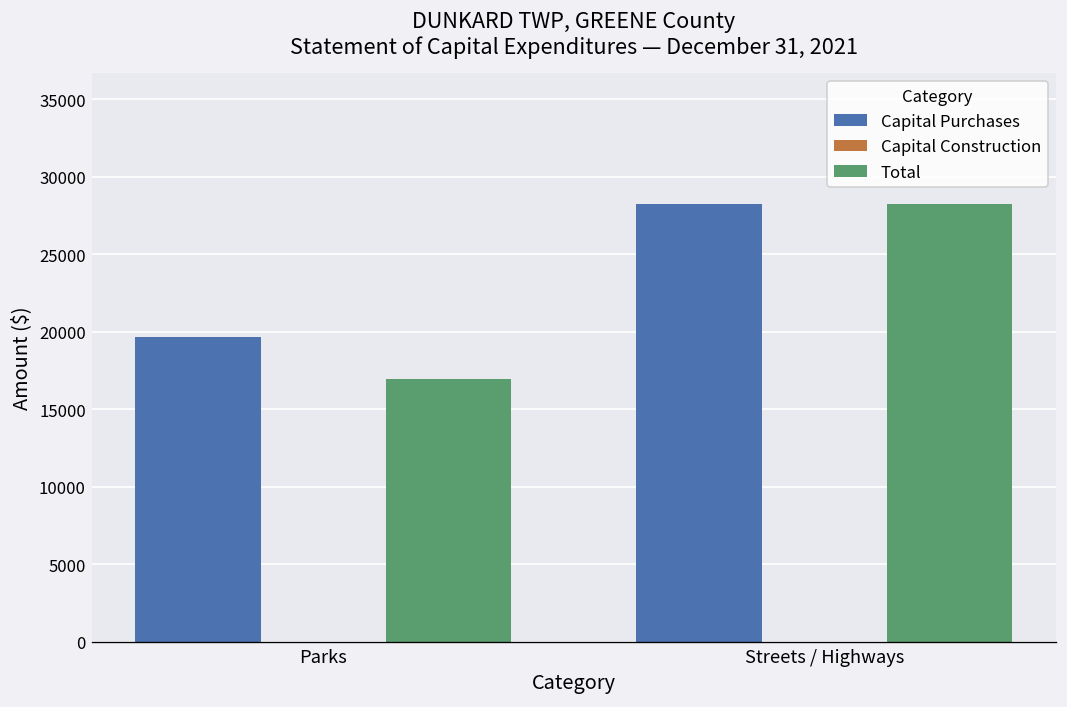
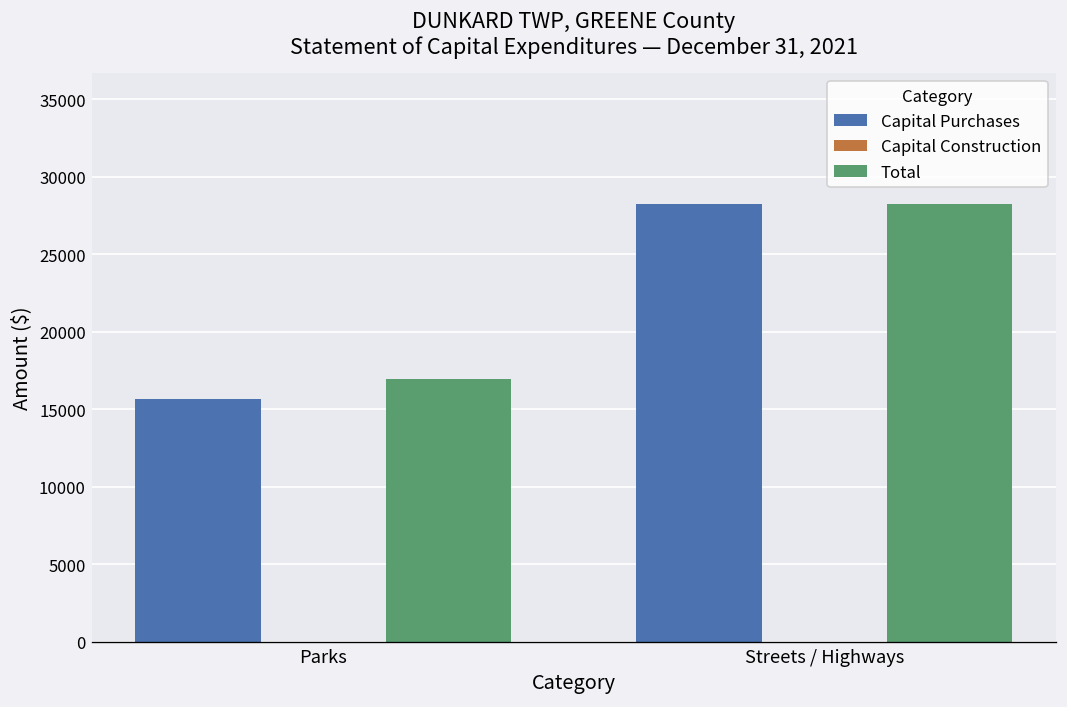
Capital Purchases, Parks: 19600 -> 15700
